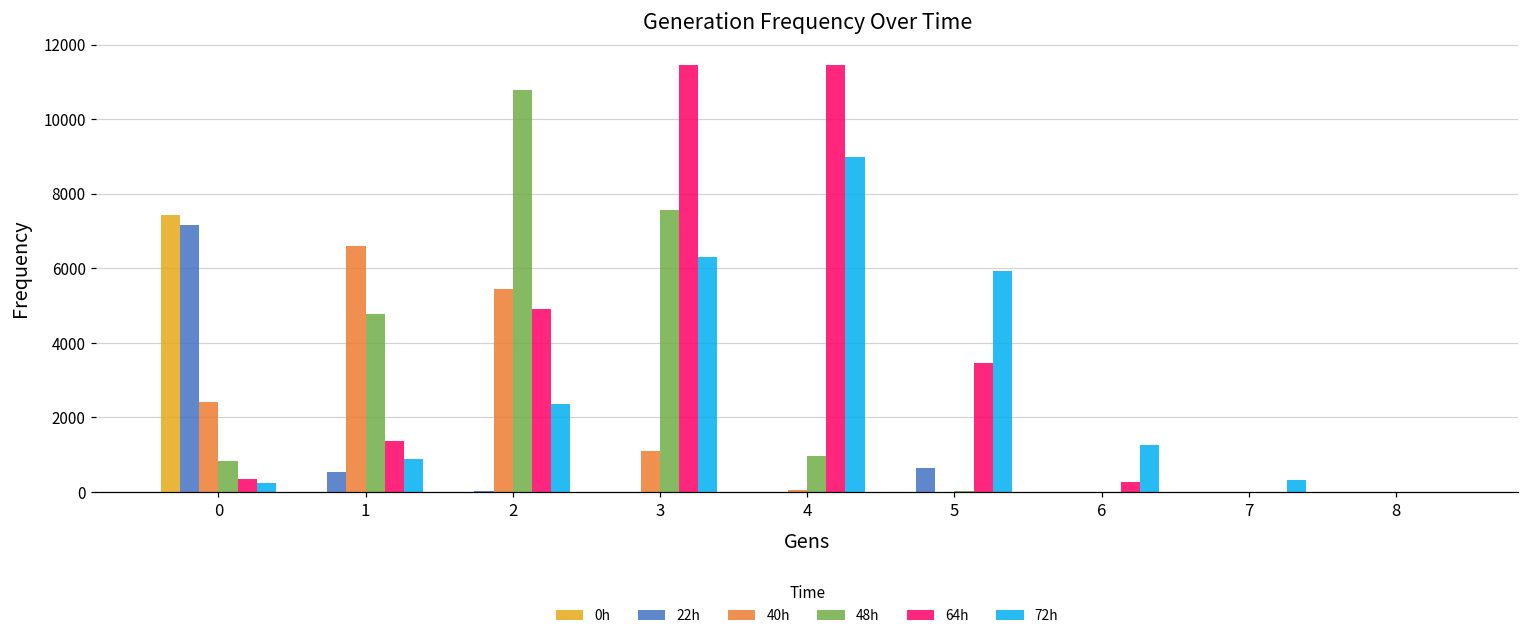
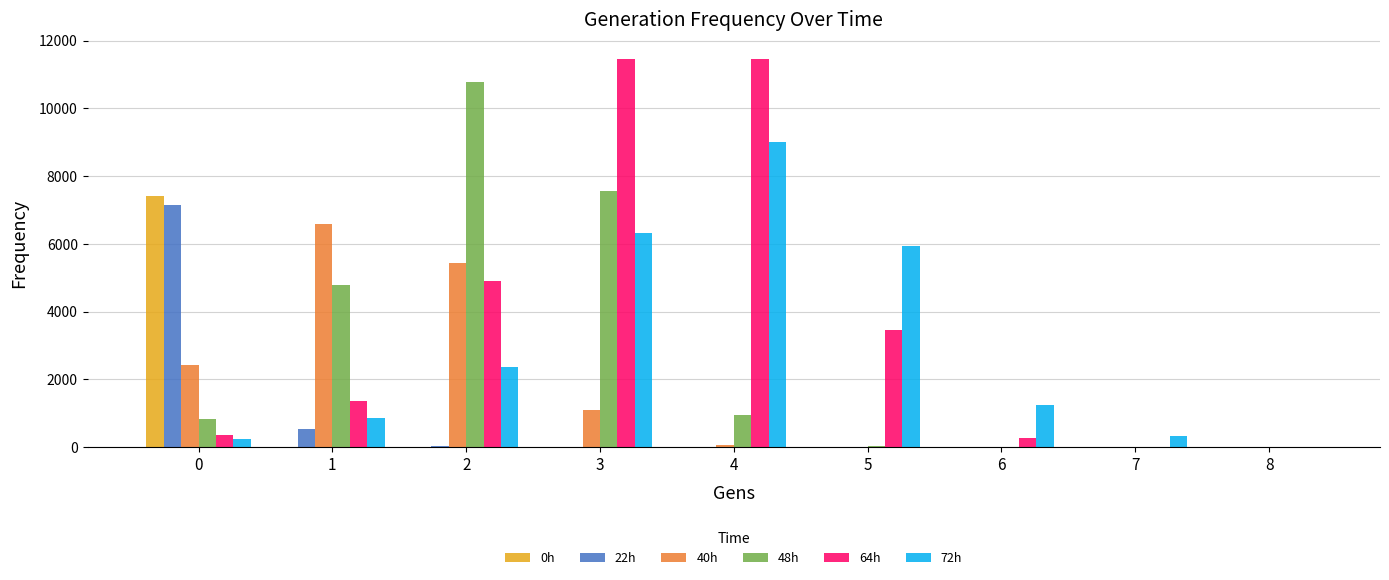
22h, 5: 600 -> 0
